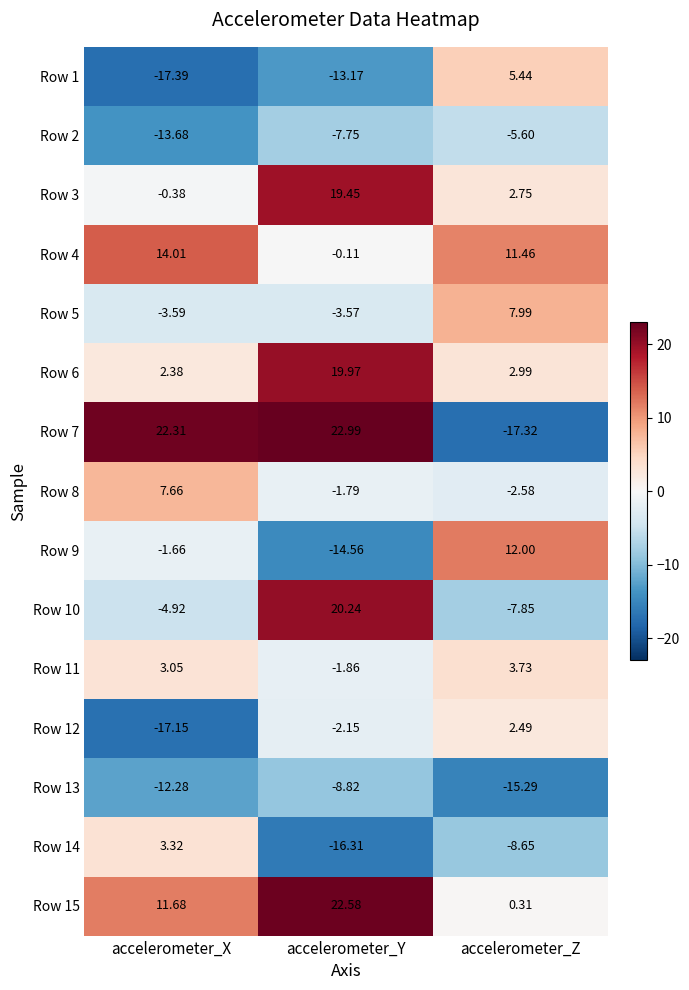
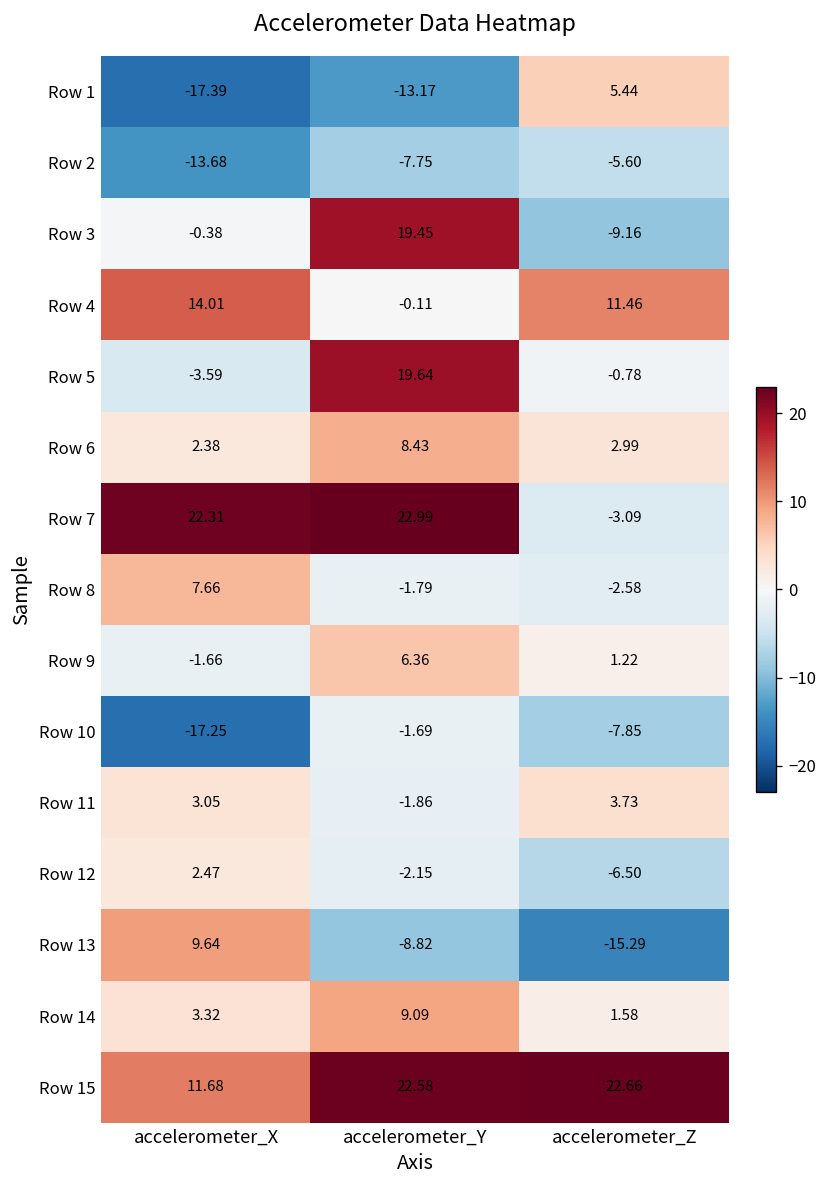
Row 3, accelerometer_Z: 2.75 -> -9.16
Row 5, accelerometer_Y: -3.57 -> 19.64
Row 5, accelerometer_Z: 7.99 -> -0.78
Row 6, accelerometer_Y: 19.97 -> 8.43
Row 7, accelerometer_Z: -17.32 -> -3.09
Row 9, accelerometer_Y: -14.56 -> 6.36
Row 9, accelerometer_Z: 12.00 -> 1.22
Row 10, accelerometer_X: -4.92 -> -17.25
Row 10, accelerometer_Y: 20.24 -> -1.69
Row 12, accelerometer_X: -17.15 -> 2.47
Row 12, accelerometer_Z: 2.49 -> -6.50
Row 13, accelerometer_X: -12.28 -> 9.64
Row 14, accelerometer_Y: -16.31 -> 9.09
Row 14, accelerometer_Z: -8.65 -> 1.58
Row 15, accelerometer_Z: 0.31 -> 22.66
